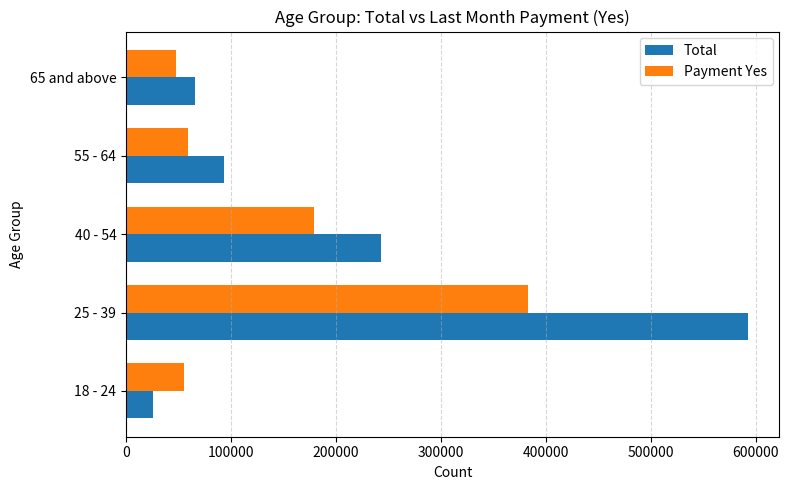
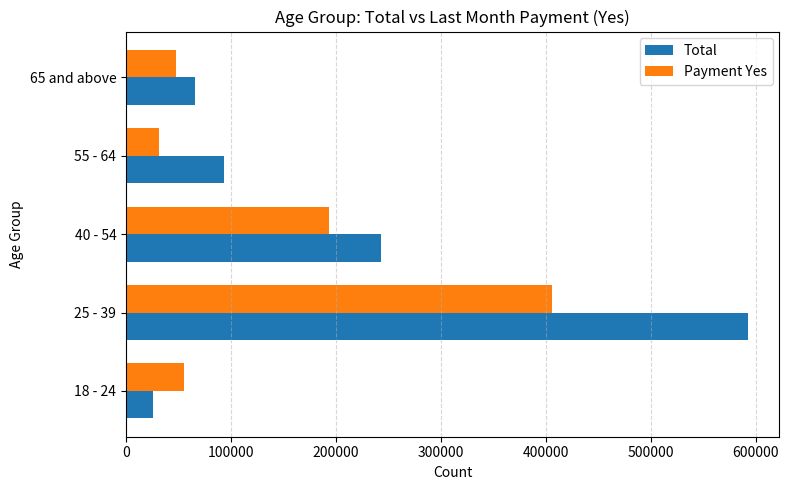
Payment Yes, 55 - 64: 59000 -> 32000
Payment Yes, 40 - 54: 179000 -> 193000
Payment Yes, 25 - 39: 383000 -> 406000
